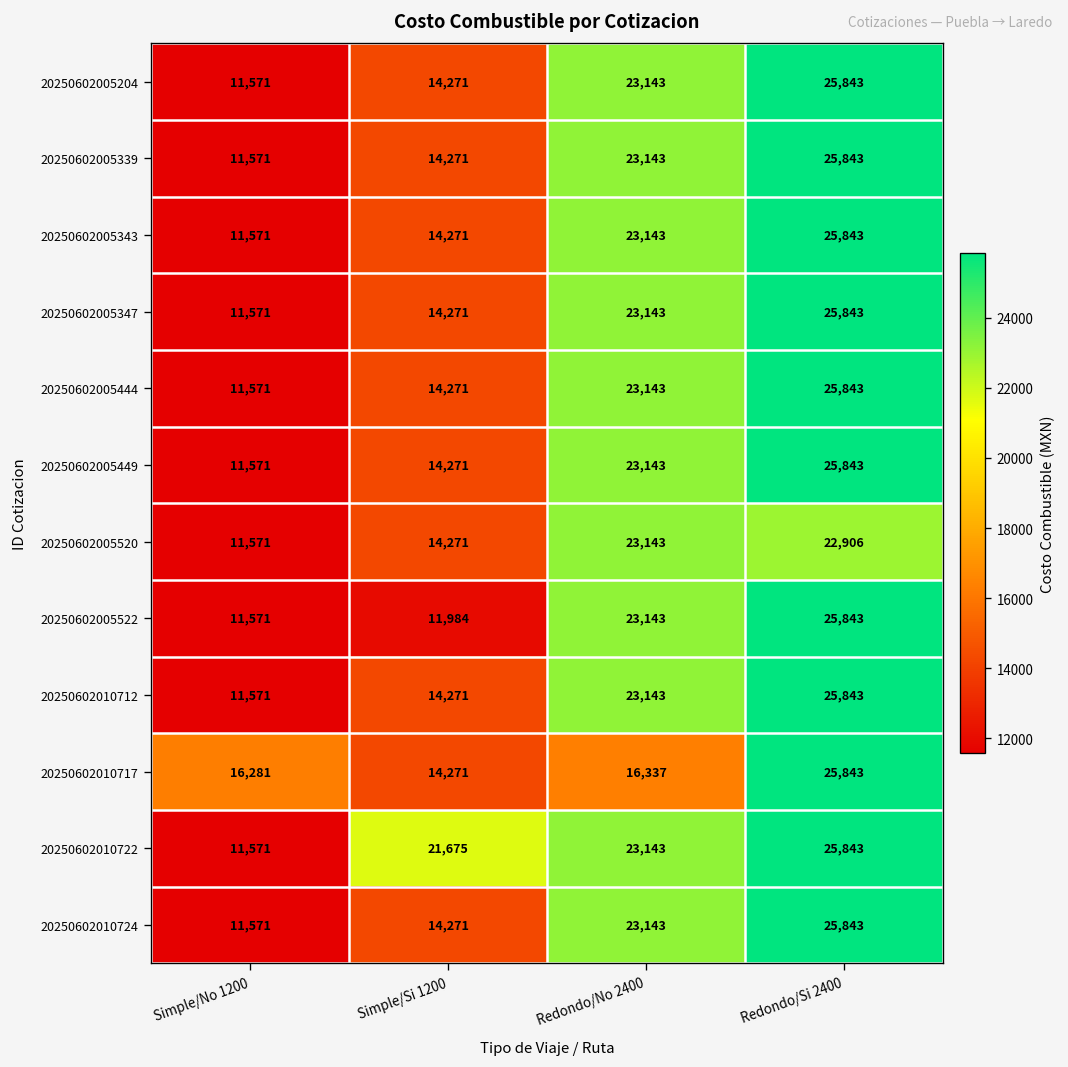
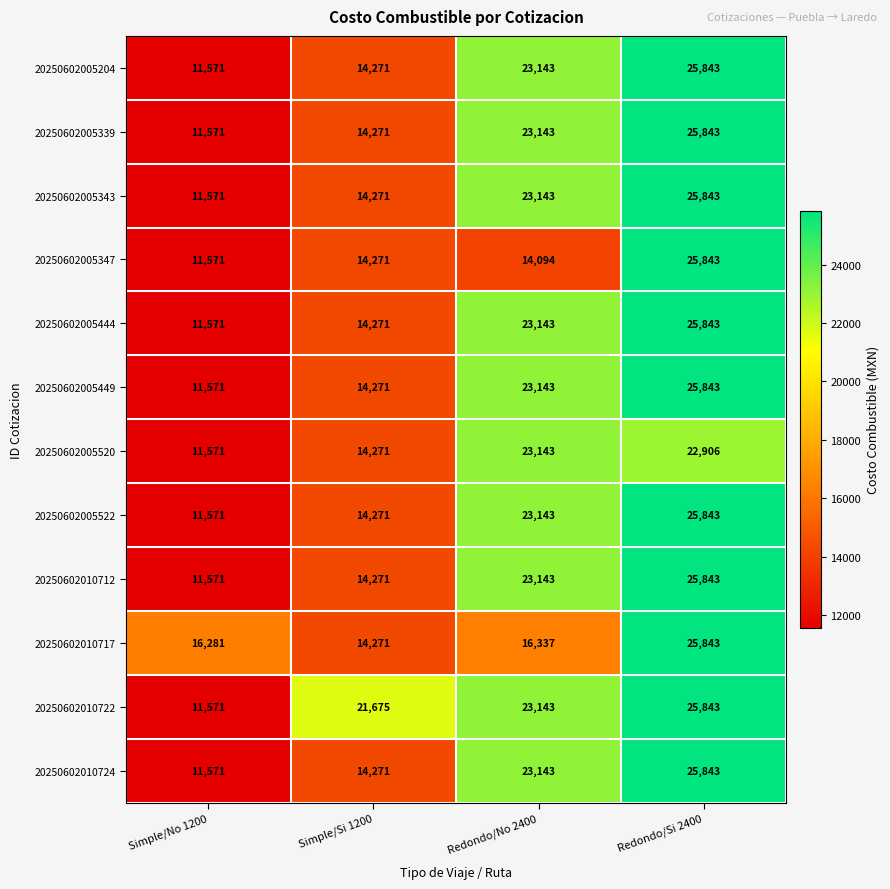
20250602005347, Redondo/No 2400: 23,143 -> 14,094
20250602005522, Simple/Si 1200: 11,984 -> 14,271
